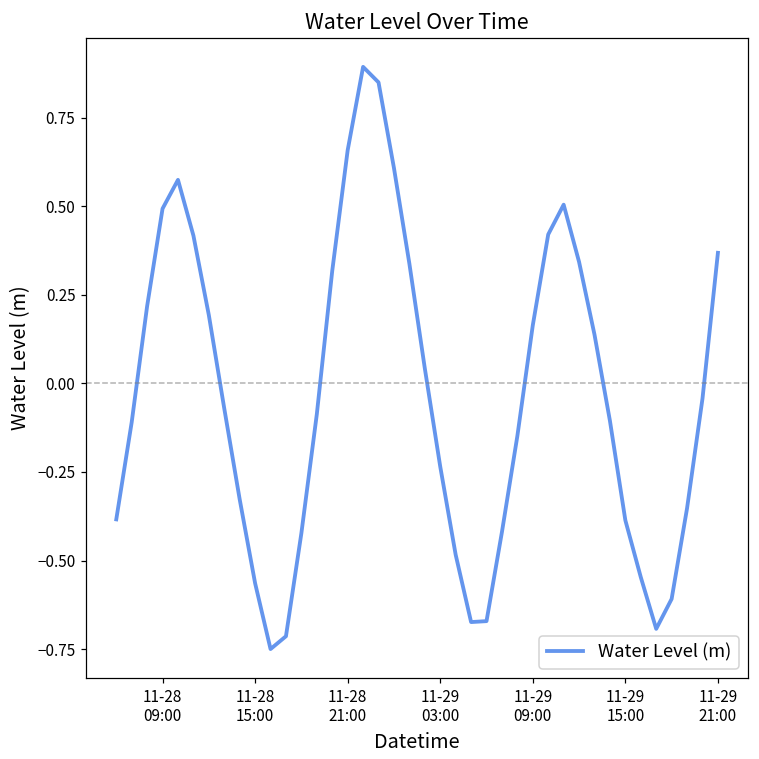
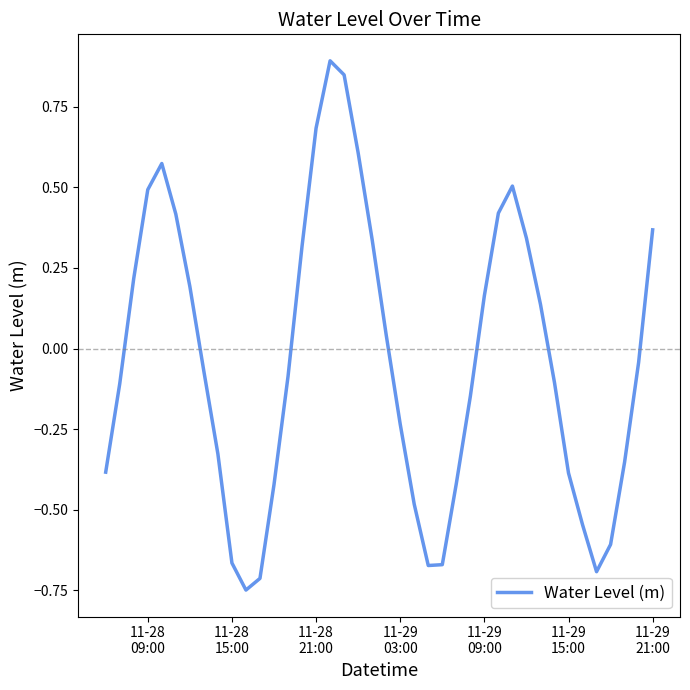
11-28 15:00: -0.56 -> -0.67
11-28 21:00: 0.66 -> 0.68
